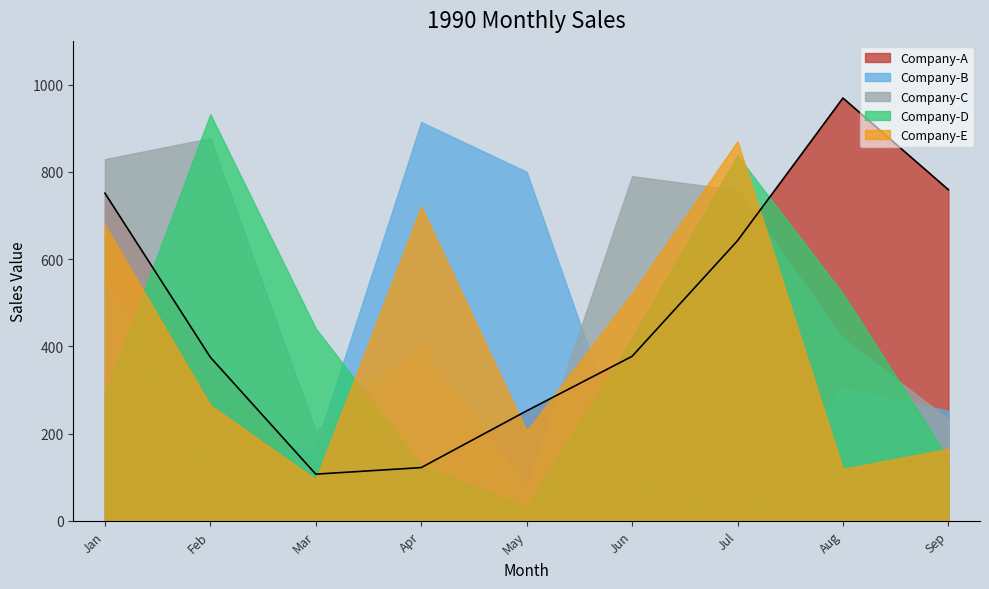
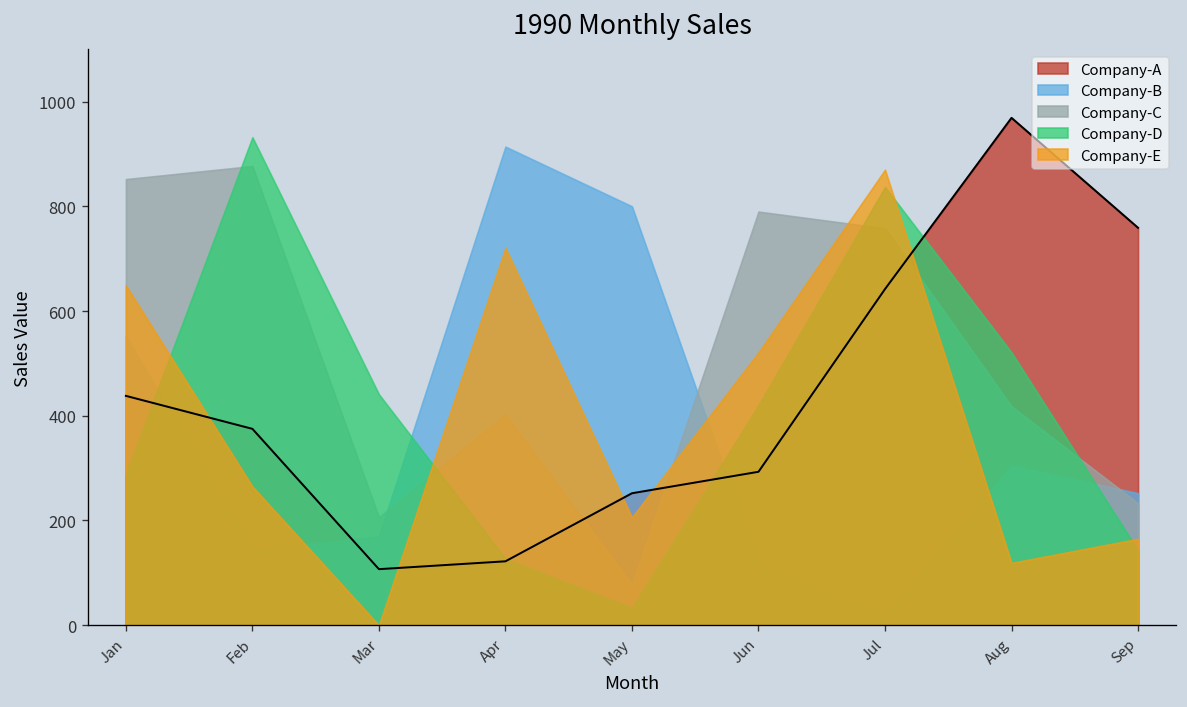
Company-A, Jan: 750 -> 440
Company-C, Jan: 830 -> 850
Company-E, Jan: 680 -> 650
Company-E, Mar: 100 -> 0
Company-A, Jun: 380 -> 290
